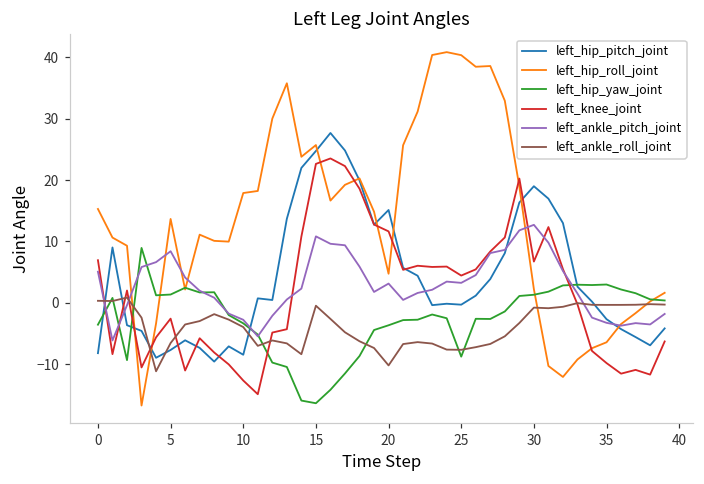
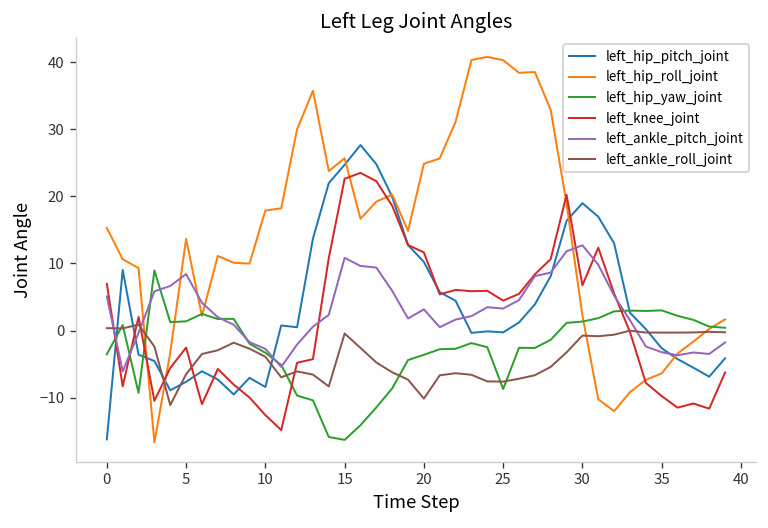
left_hip_pitch_joint, 0: -8 -> -16
left_hip_pitch_joint, 20: 15 -> 10
left_hip_roll_joint, 20: 5 -> 25
